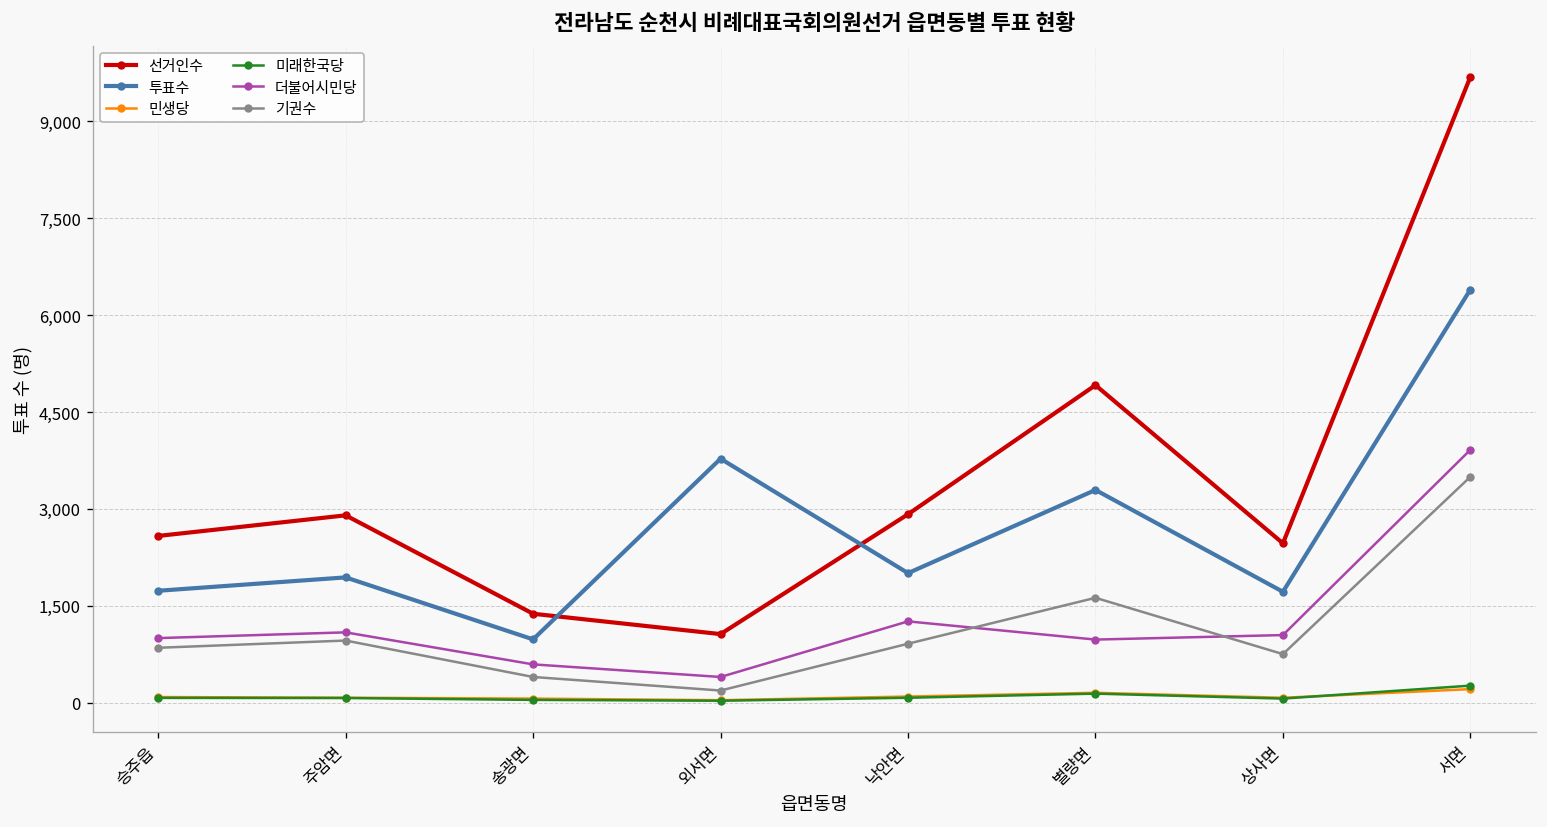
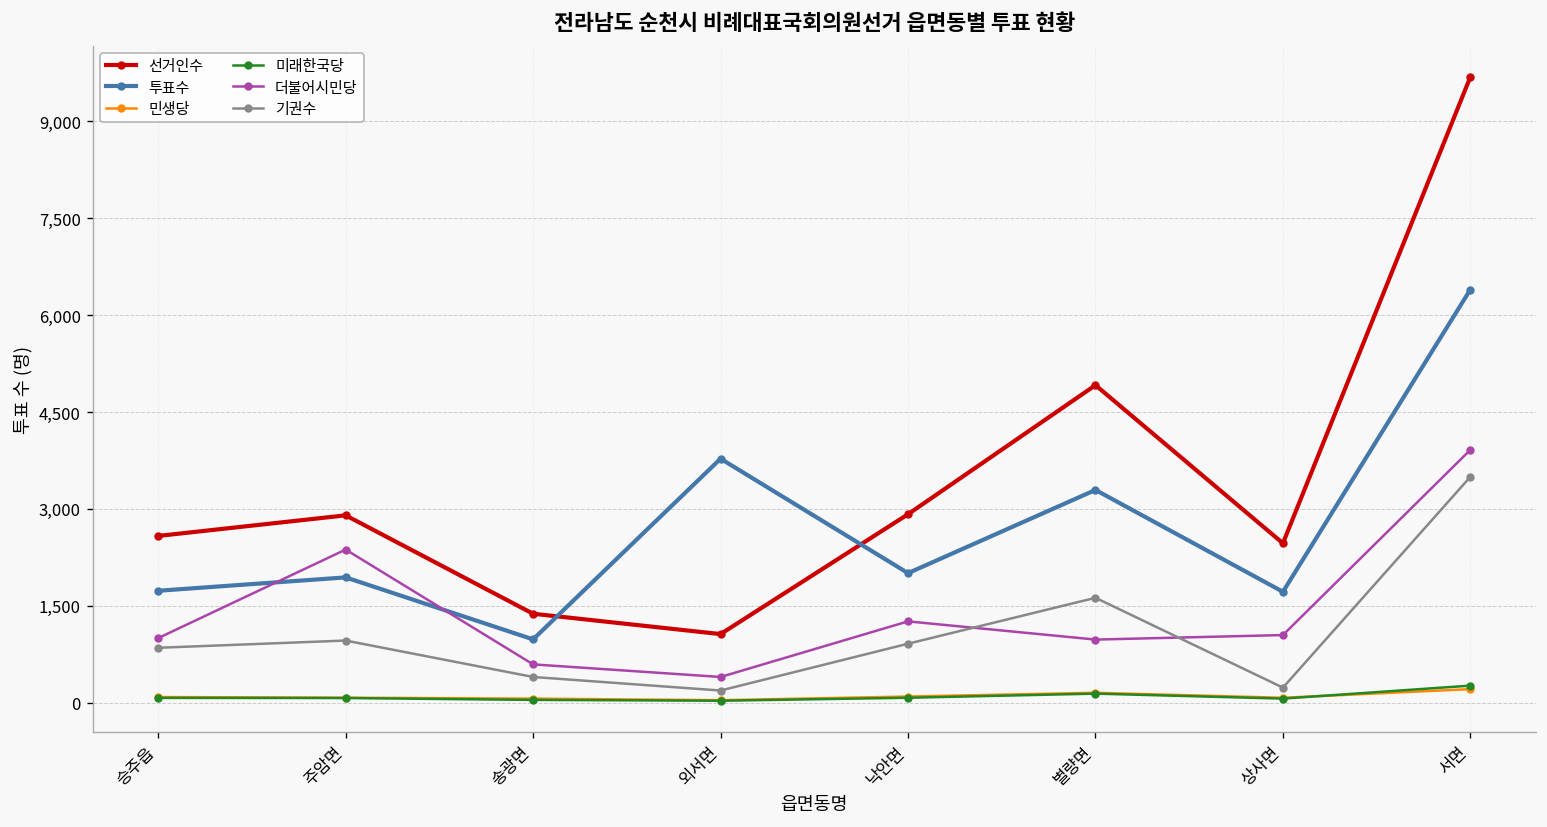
더불어시민당, 주암면: 1,100 -> 2,400
기권수, 상사면: 800 -> 200
